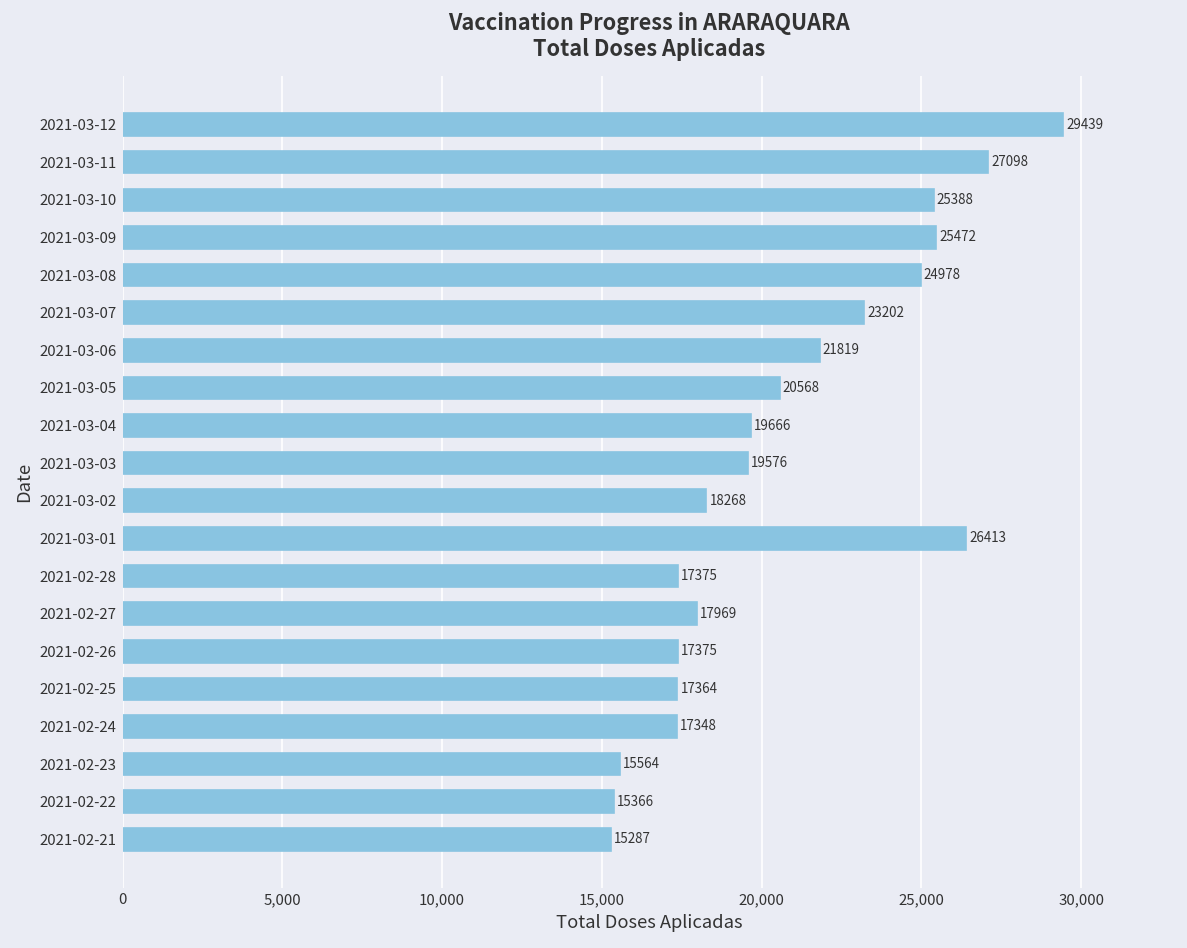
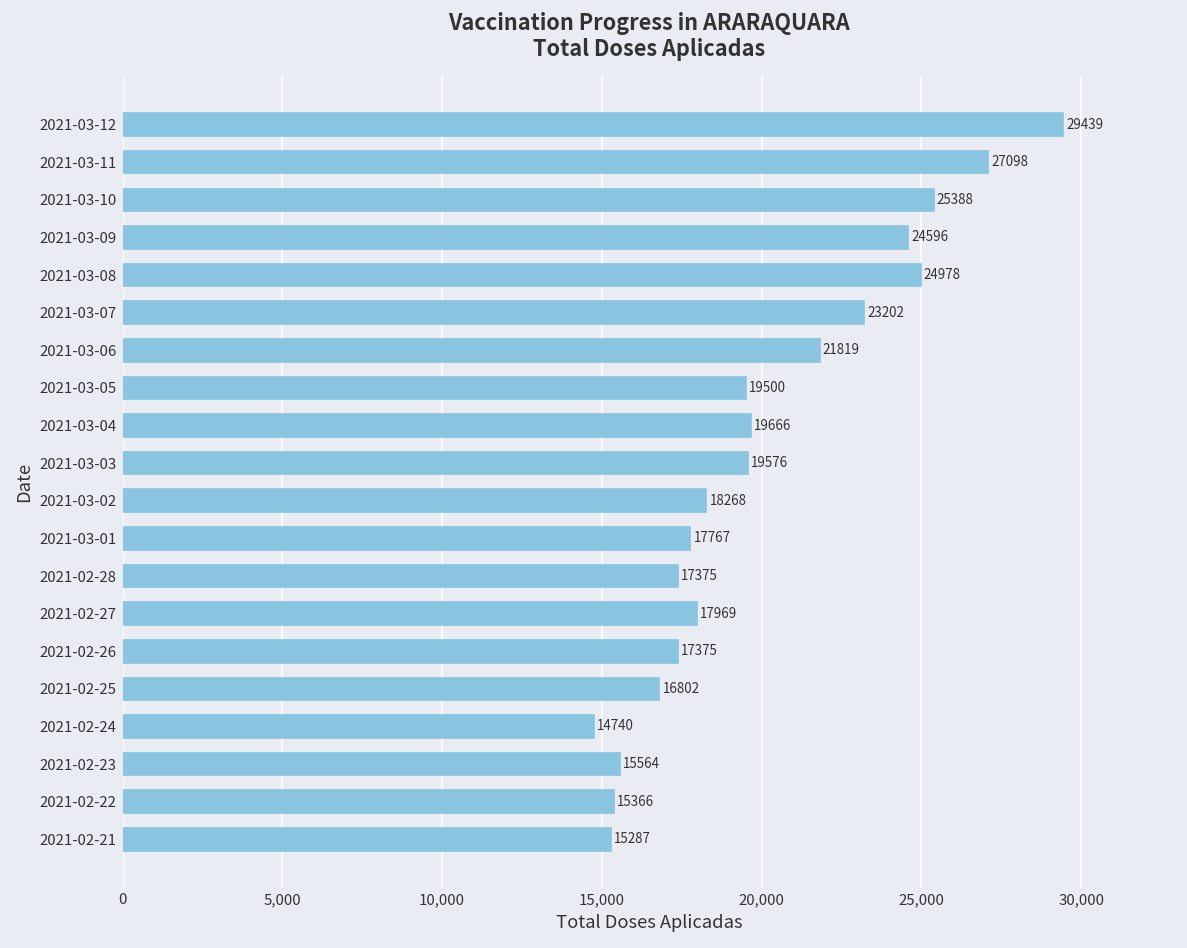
2021-03-09: 25472 -> 24596
2021-03-05: 20568 -> 19500
2021-03-01: 26413 -> 17767
2021-02-25: 17364 -> 16802
2021-02-24: 17348 -> 14740
